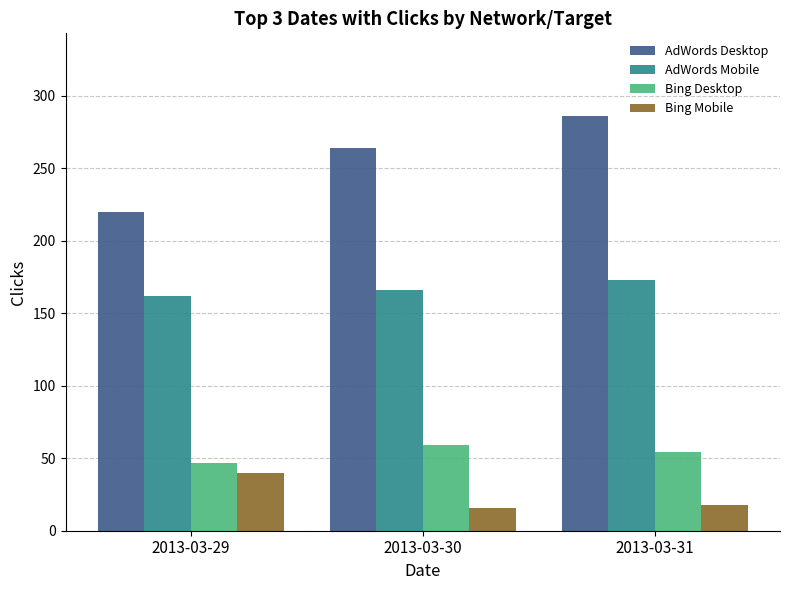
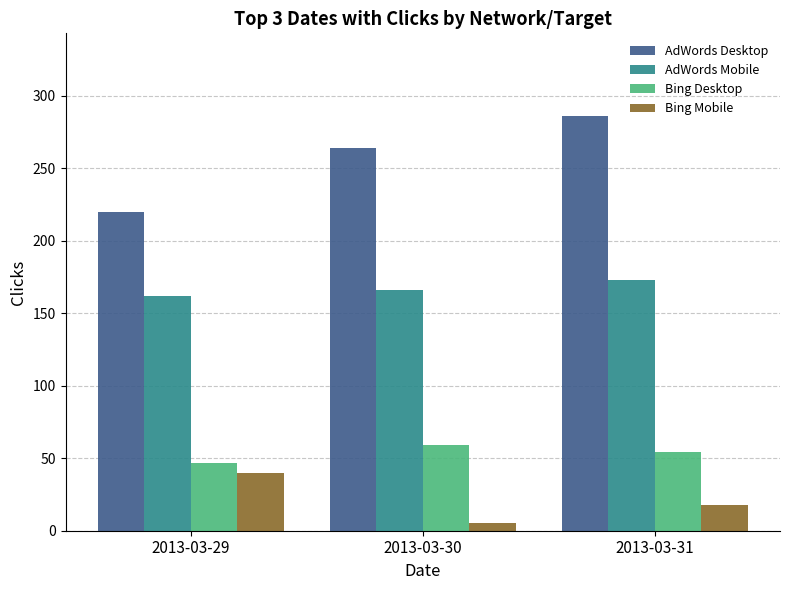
Bing Mobile, 2013-03-30: 16 -> 5
